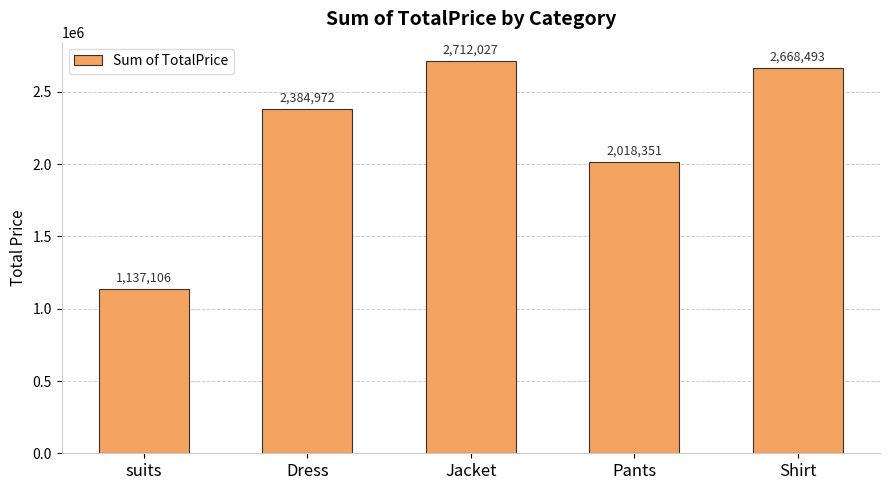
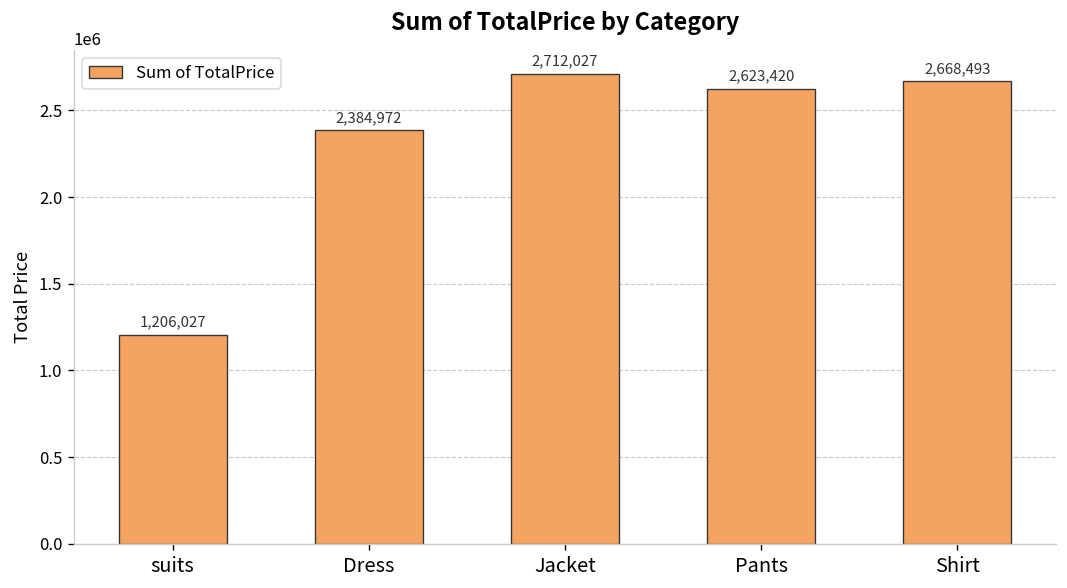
suits: 1,137,106 -> 1,206,027
Pants: 2,018,351 -> 2,623,420
